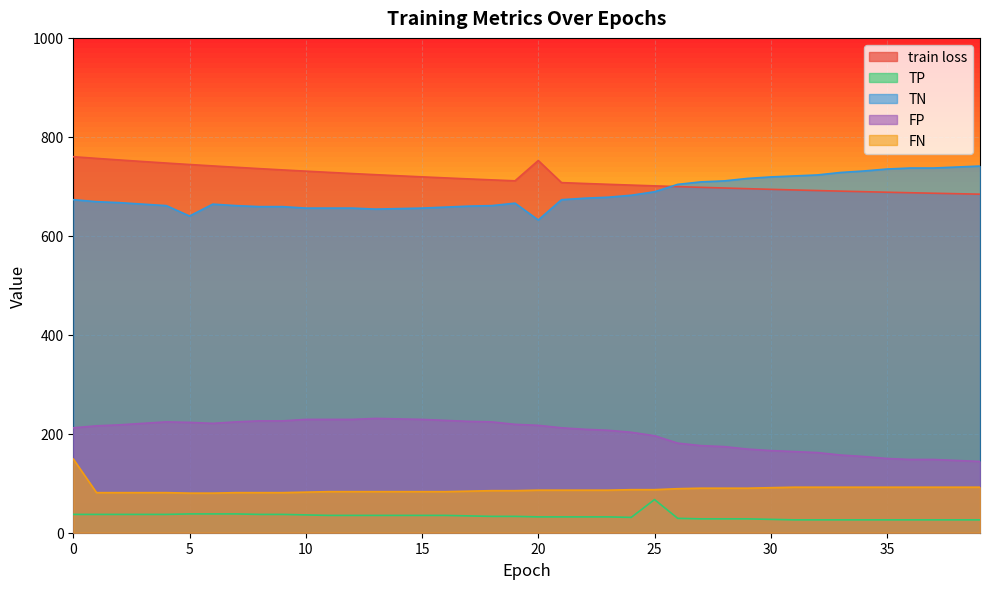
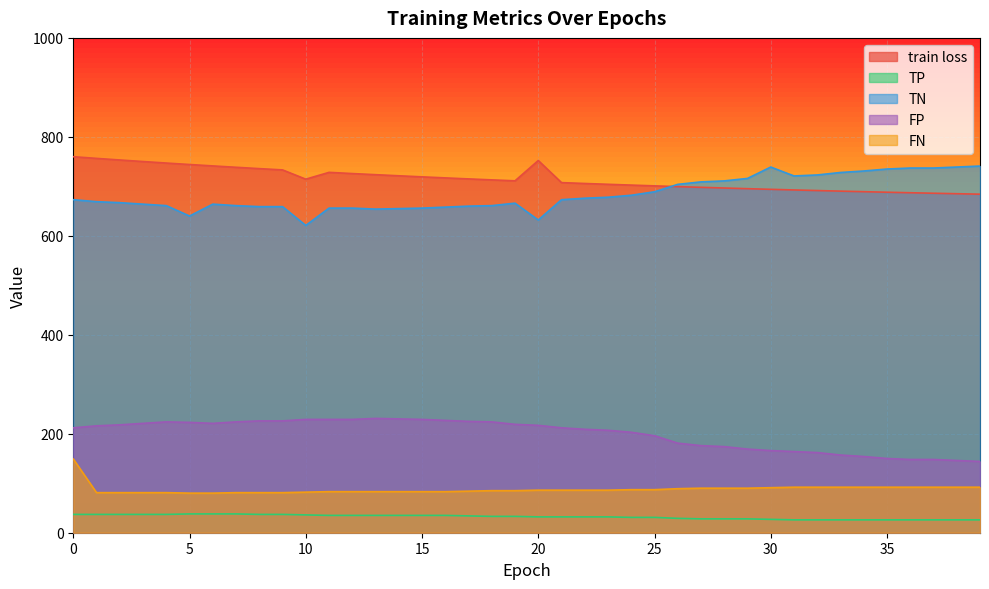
train loss, 10: 730 -> 710
TN, 10: 660 -> 620
TP, 25: 70 -> 30
TN, 30: 720 -> 740
